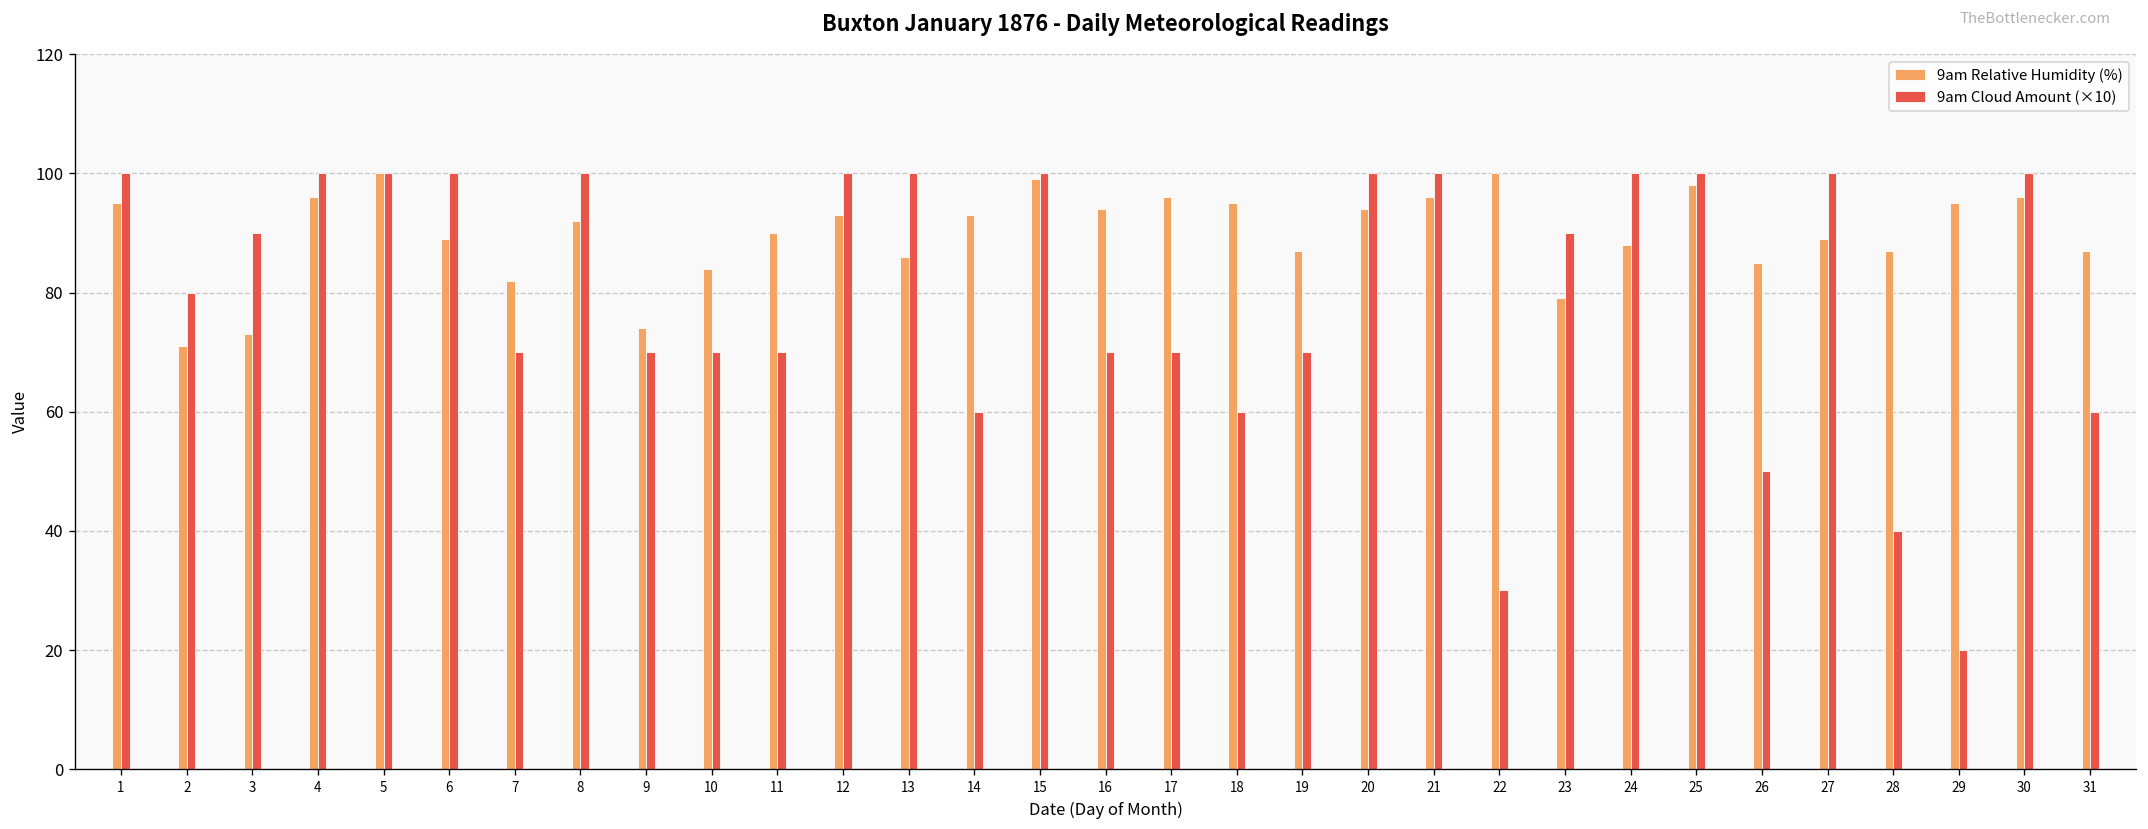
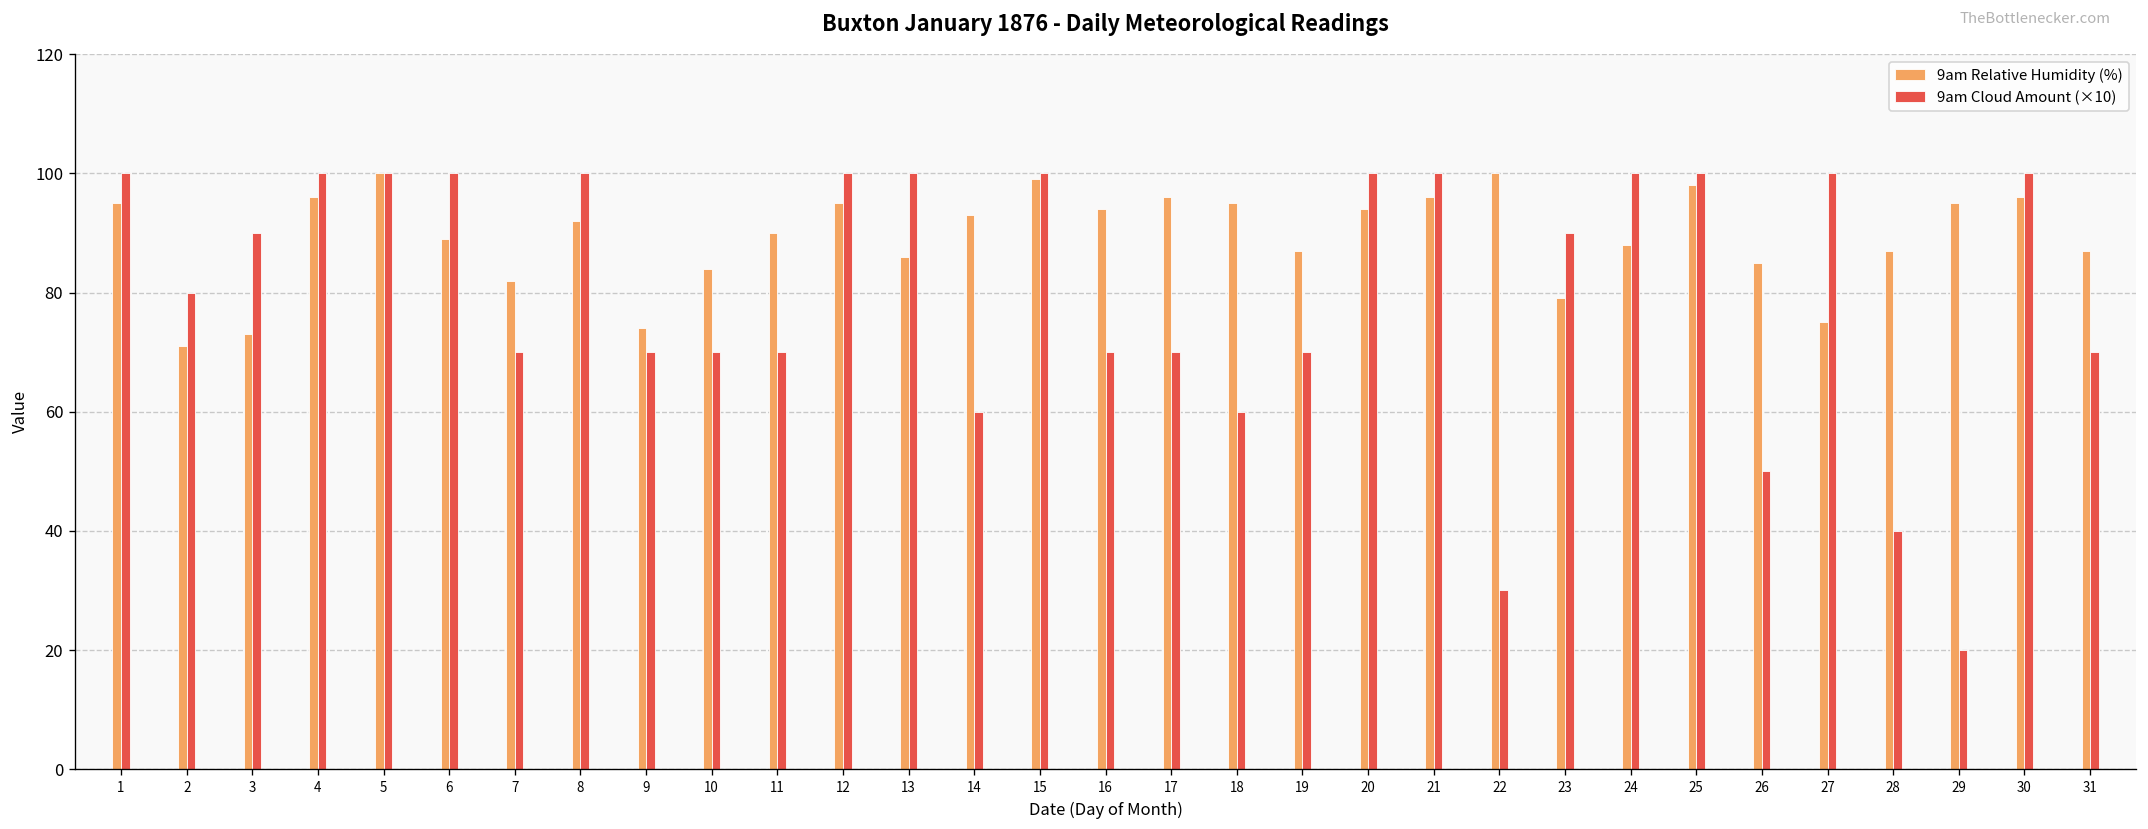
9am Relative Humidity (%), 12: 93 -> 95
9am Relative Humidity (%), 27: 89 -> 75
9am Cloud Amount (×10), 31: 60 -> 70
